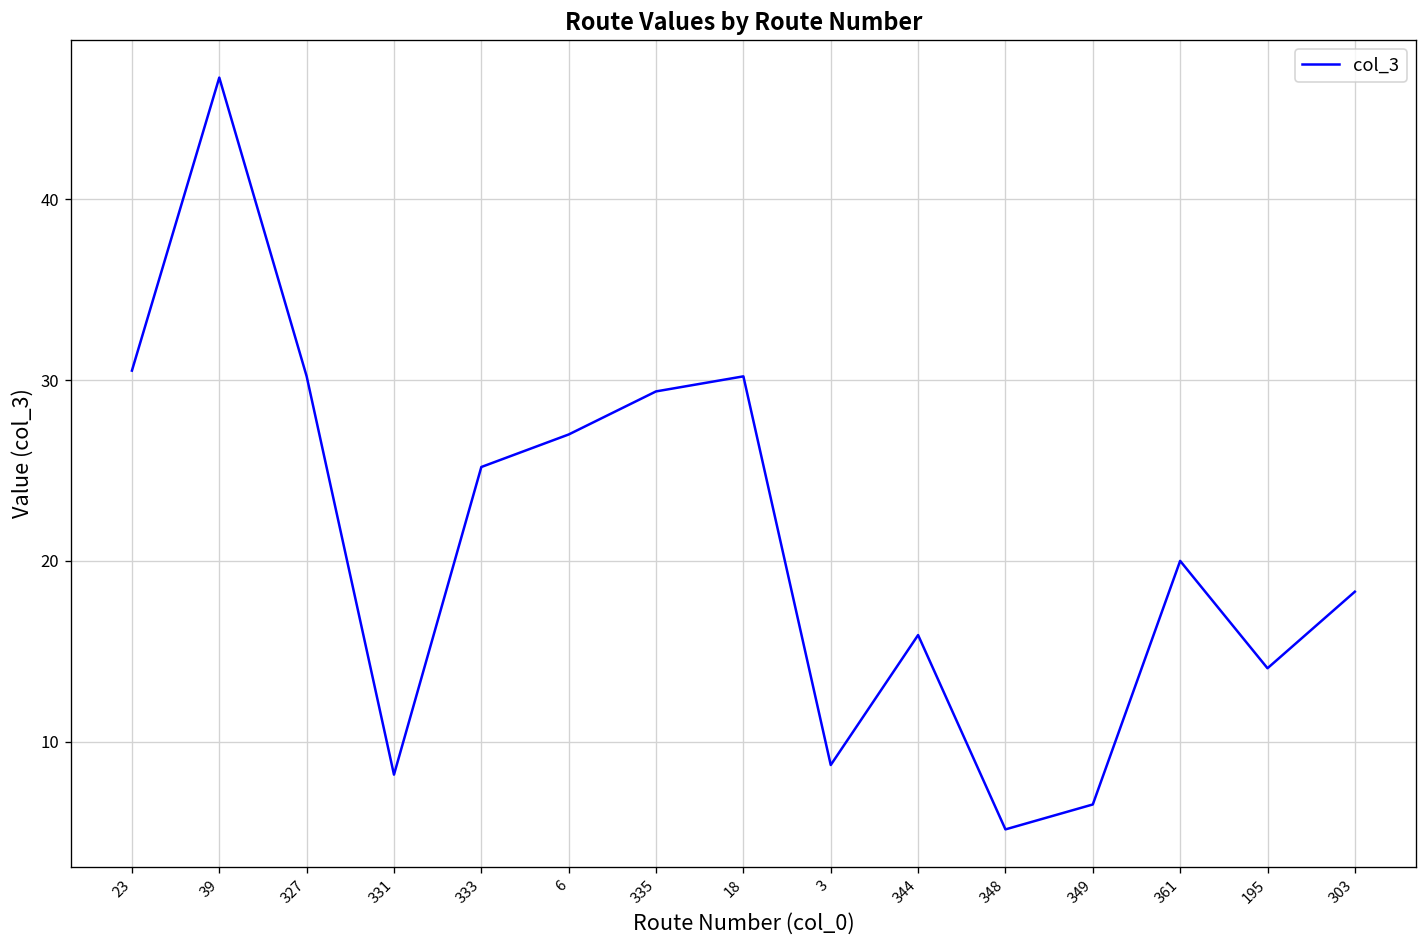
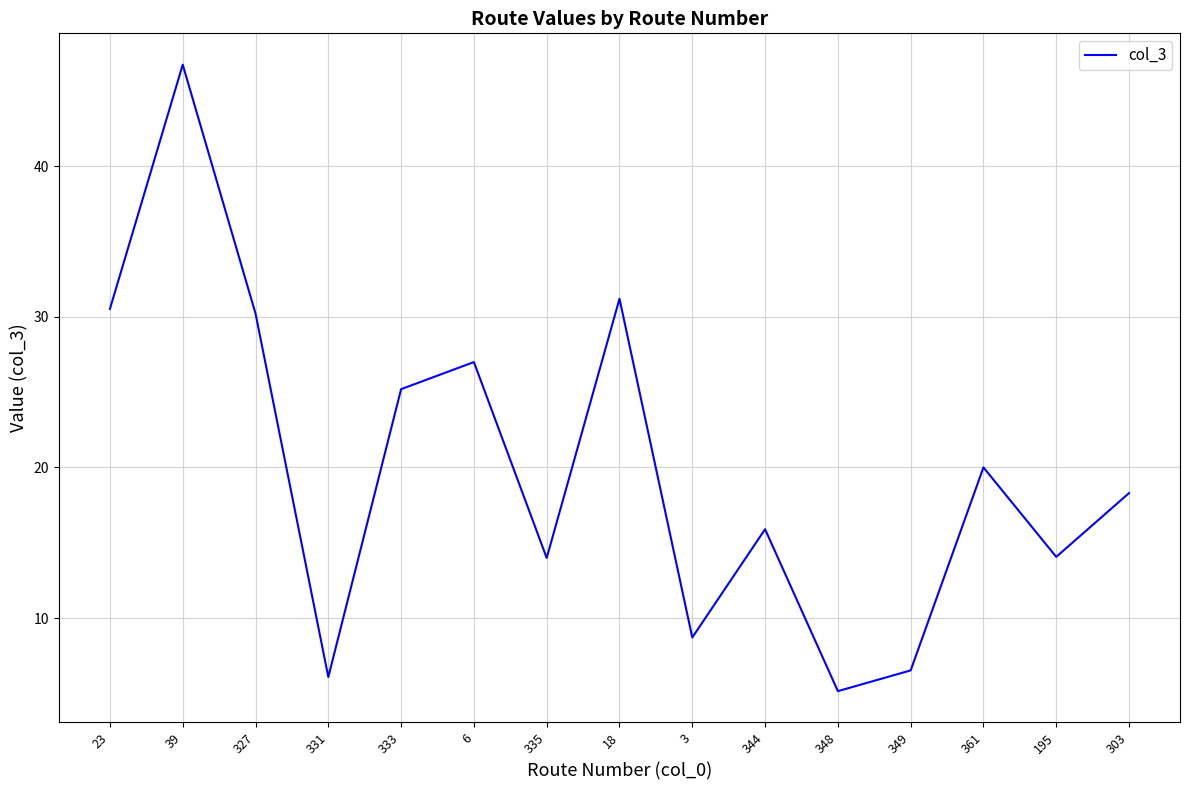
331: 8.2 -> 6.1
335: 29.4 -> 14.0
18: 30.2 -> 31.2
